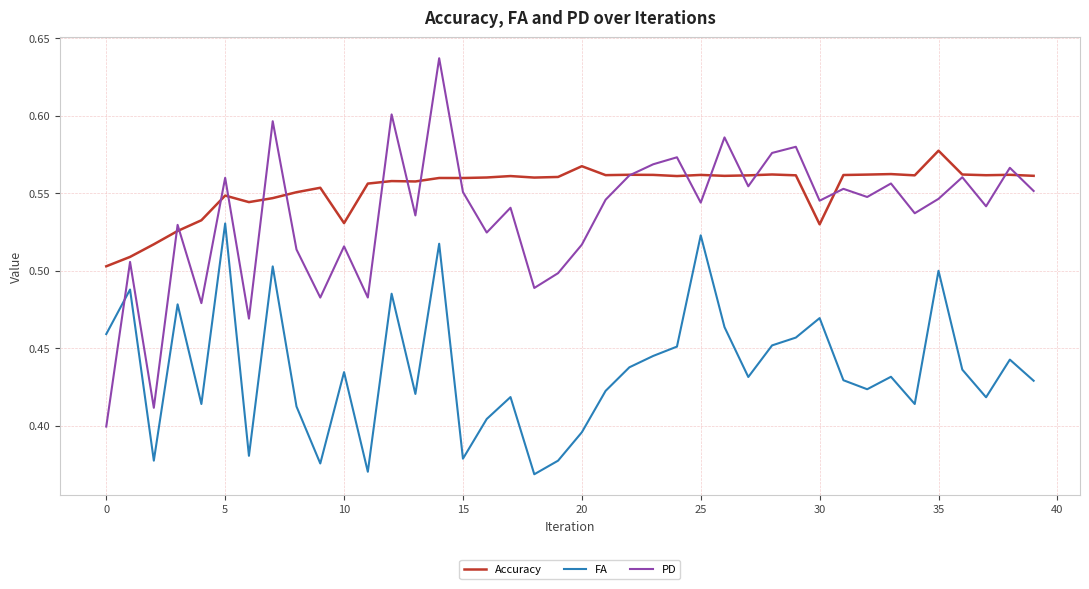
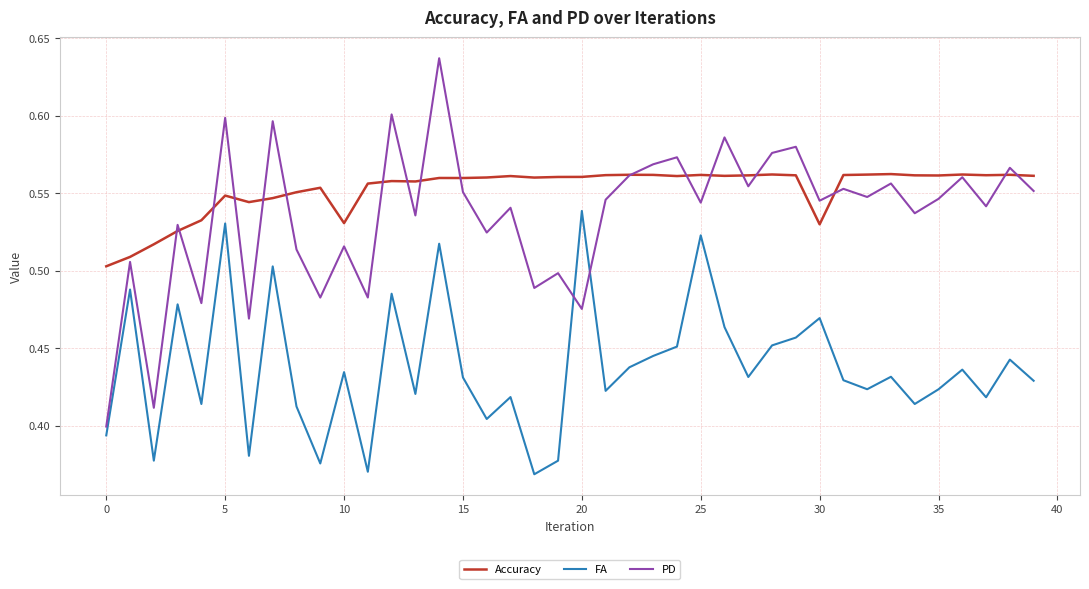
FA, 0: 0.459 -> 0.394
PD, 5: 0.560 -> 0.599
FA, 15: 0.379 -> 0.431
Accuracy, 20: 0.568 -> 0.561
FA, 20: 0.396 -> 0.539
PD, 20: 0.517 -> 0.475
Accuracy, 35: 0.578 -> 0.562
FA, 35: 0.500 -> 0.423
